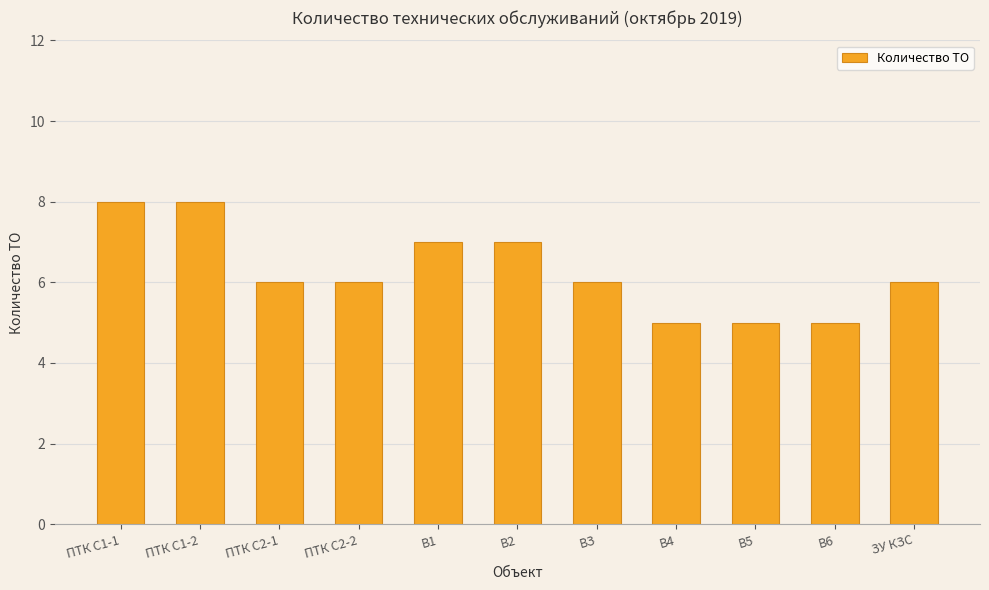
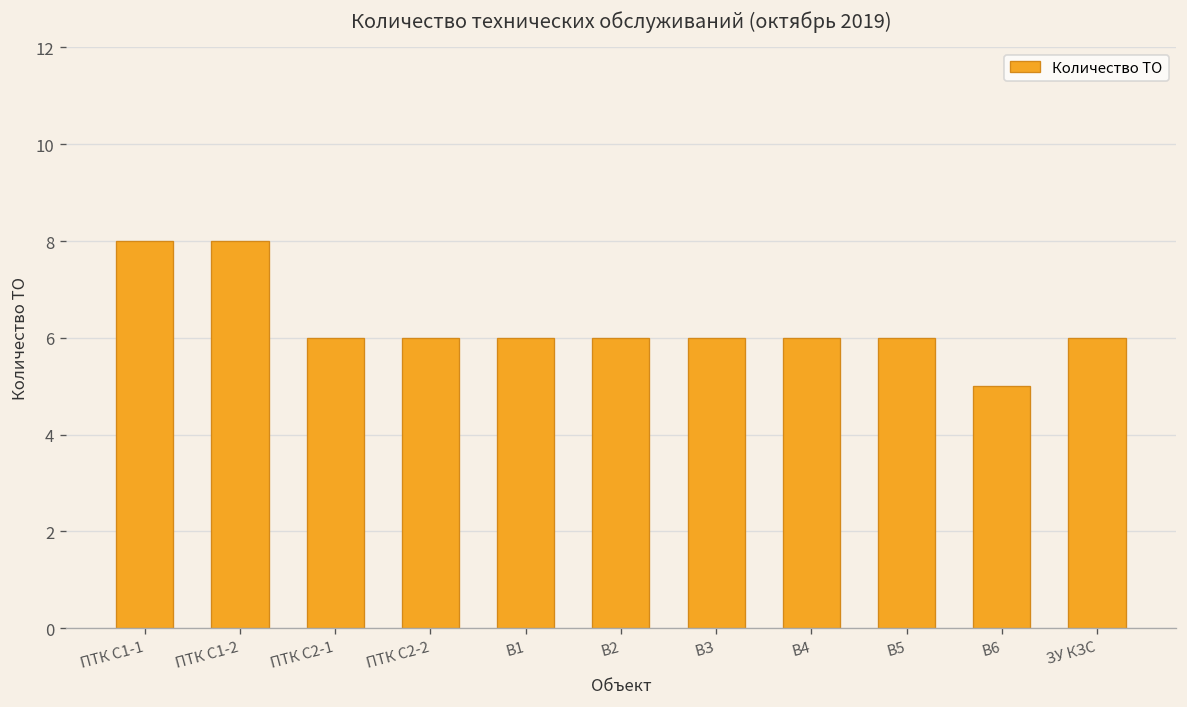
В1: 7 -> 6
В2: 7 -> 6
В4: 5 -> 6
В5: 5 -> 6
